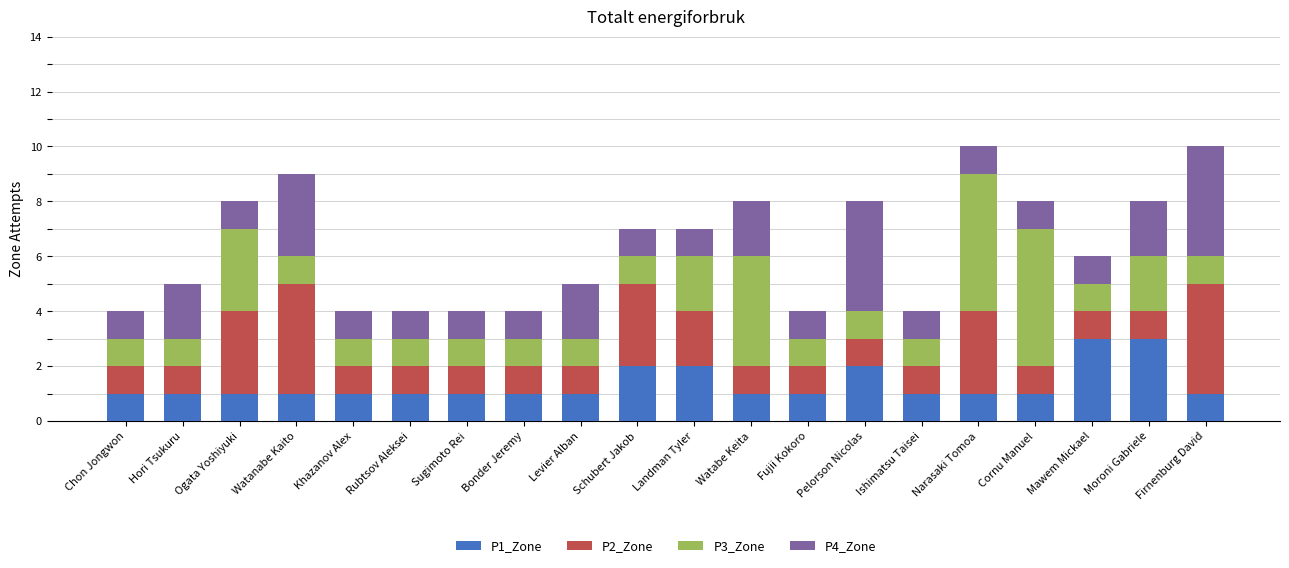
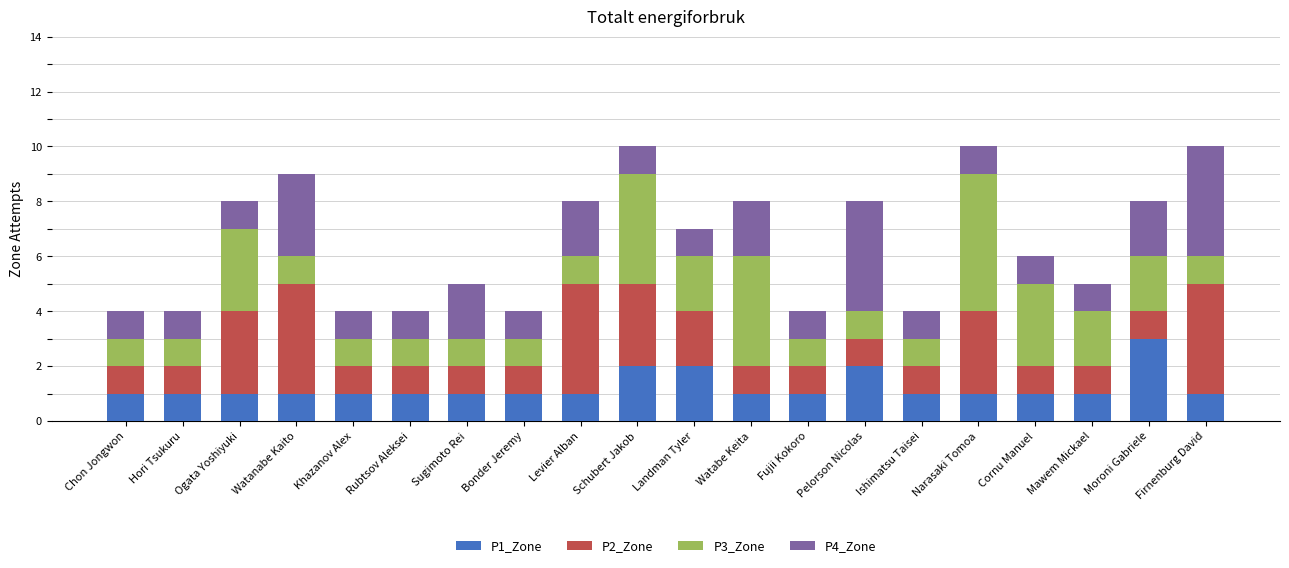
P4_Zone, Hori Tsukuru: 2 -> 1
P4_Zone, Sugimoto Rei: 1 -> 2
P2_Zone, Levier Alban: 1 -> 4
P3_Zone, Schubert Jakob: 1 -> 4
P3_Zone, Cornu Manuel: 5 -> 3
P1_Zone, Mawem Mickael: 3 -> 1
P3_Zone, Mawem Mickael: 1 -> 2
